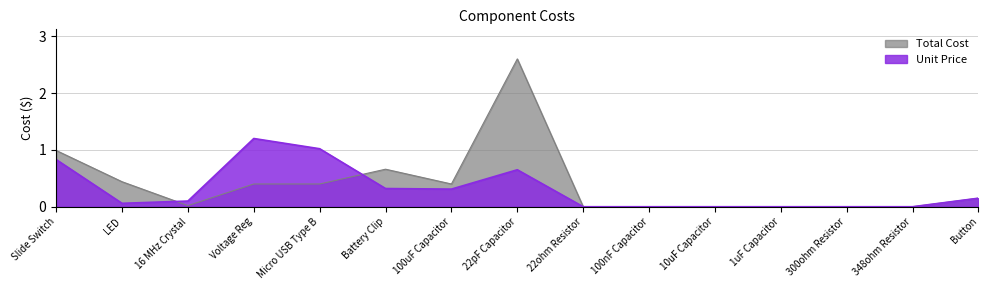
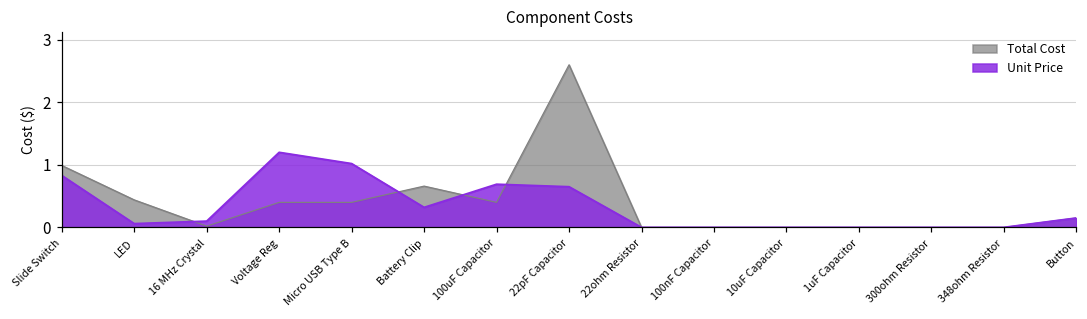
Unit Price, 100uF Capacitor: 0.3 -> 0.7
